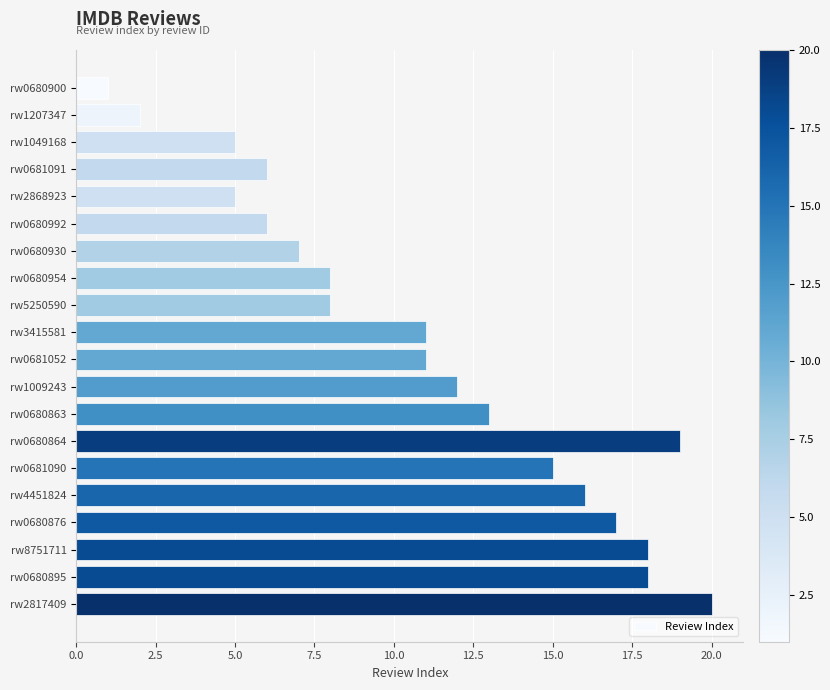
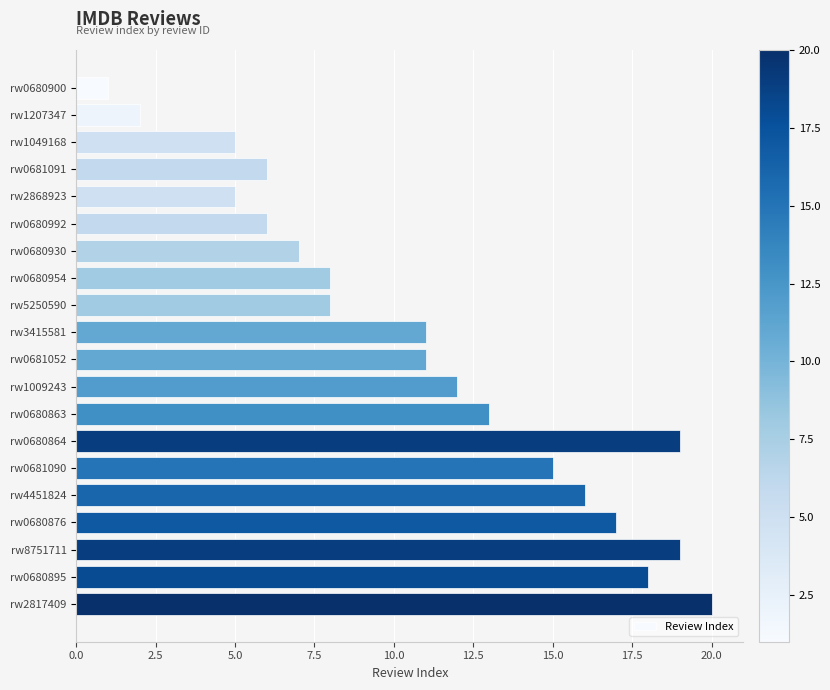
rw8751711: 18 -> 19
